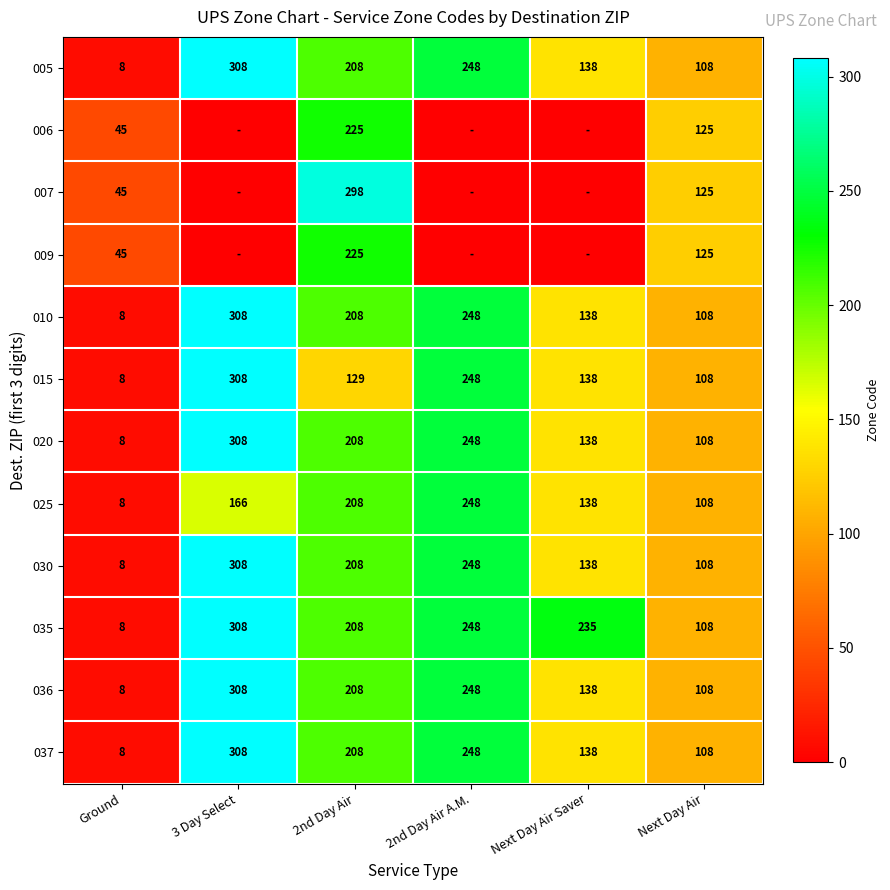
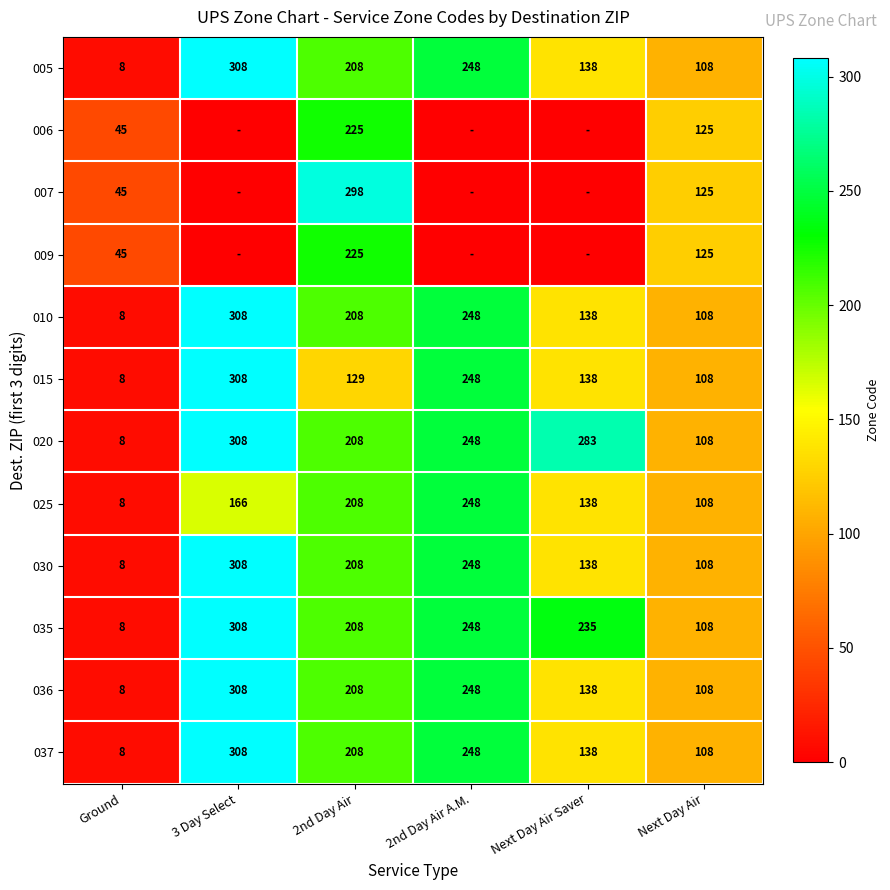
020, Next Day Air Saver: 138 -> 283
